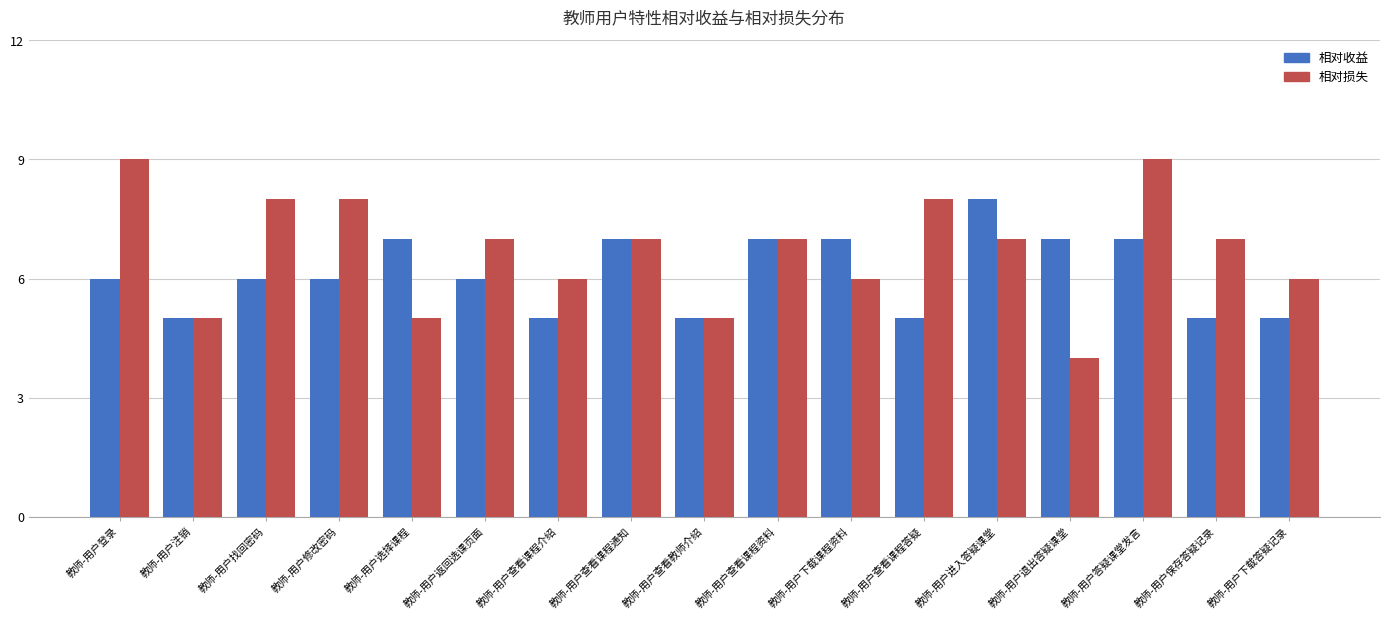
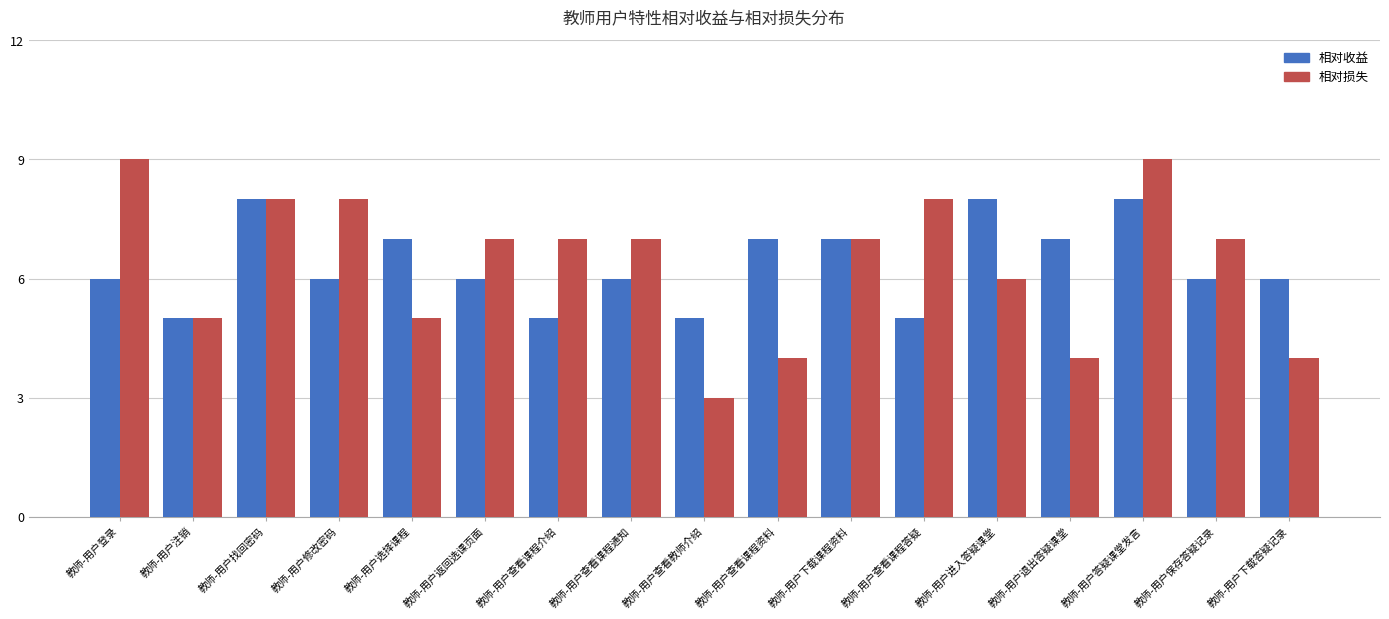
相对收益, 教师-用户找回密码: 6 -> 8
相对损失, 教师-用户查看课程介绍: 6 -> 7
相对收益, 教师-用户查看课程通知: 7 -> 6
相对损失, 教师-用户查看教师介绍: 5 -> 3
相对损失, 教师-用户查看课程资料: 7 -> 4
相对损失, 教师-用户下载课程资料: 6 -> 7
相对损失, 教师-用户进入答疑课堂: 7 -> 6
相对收益, 教师-用户答疑课堂发言: 7 -> 8
相对收益, 教师-用户保存答疑记录: 5 -> 6
相对收益, 教师-用户下载答疑记录: 5 -> 6
相对损失, 教师-用户下载答疑记录: 6 -> 4
